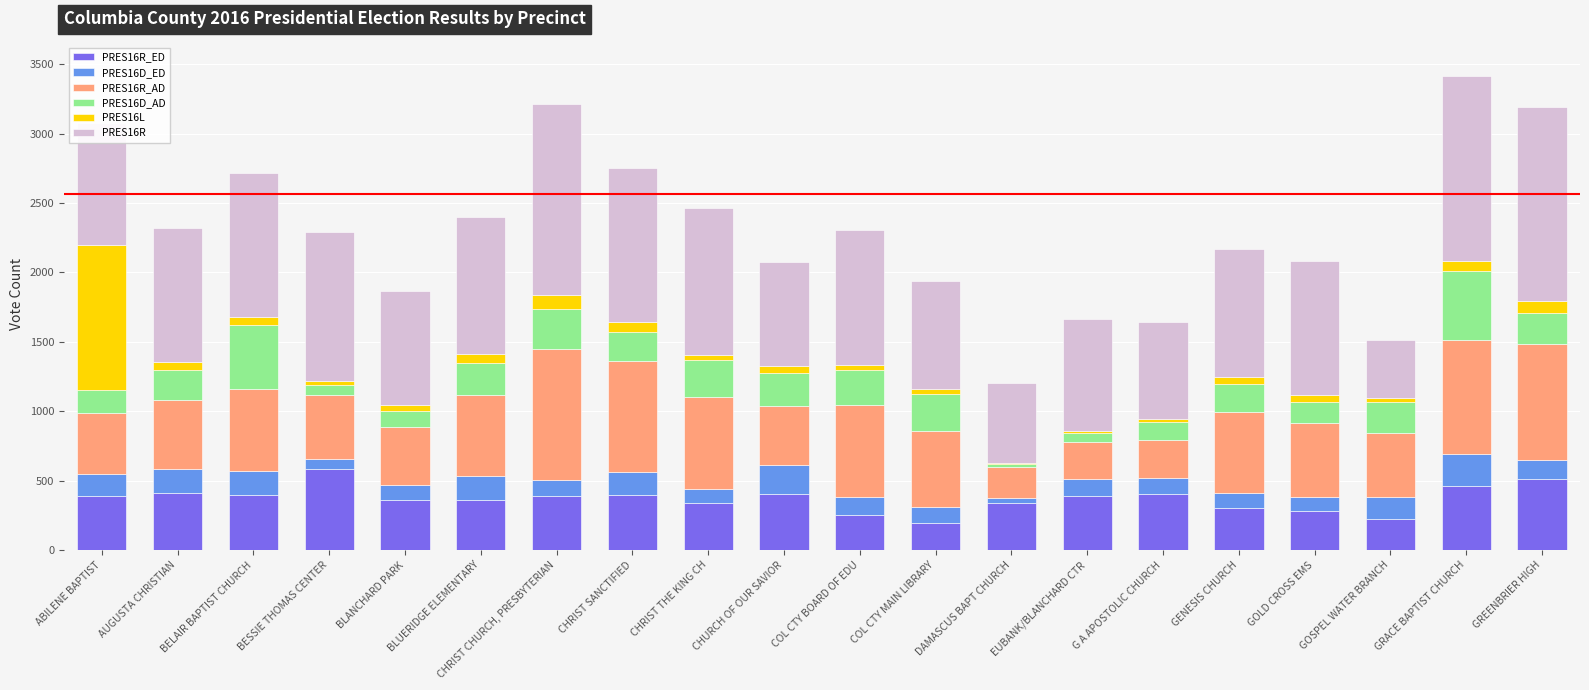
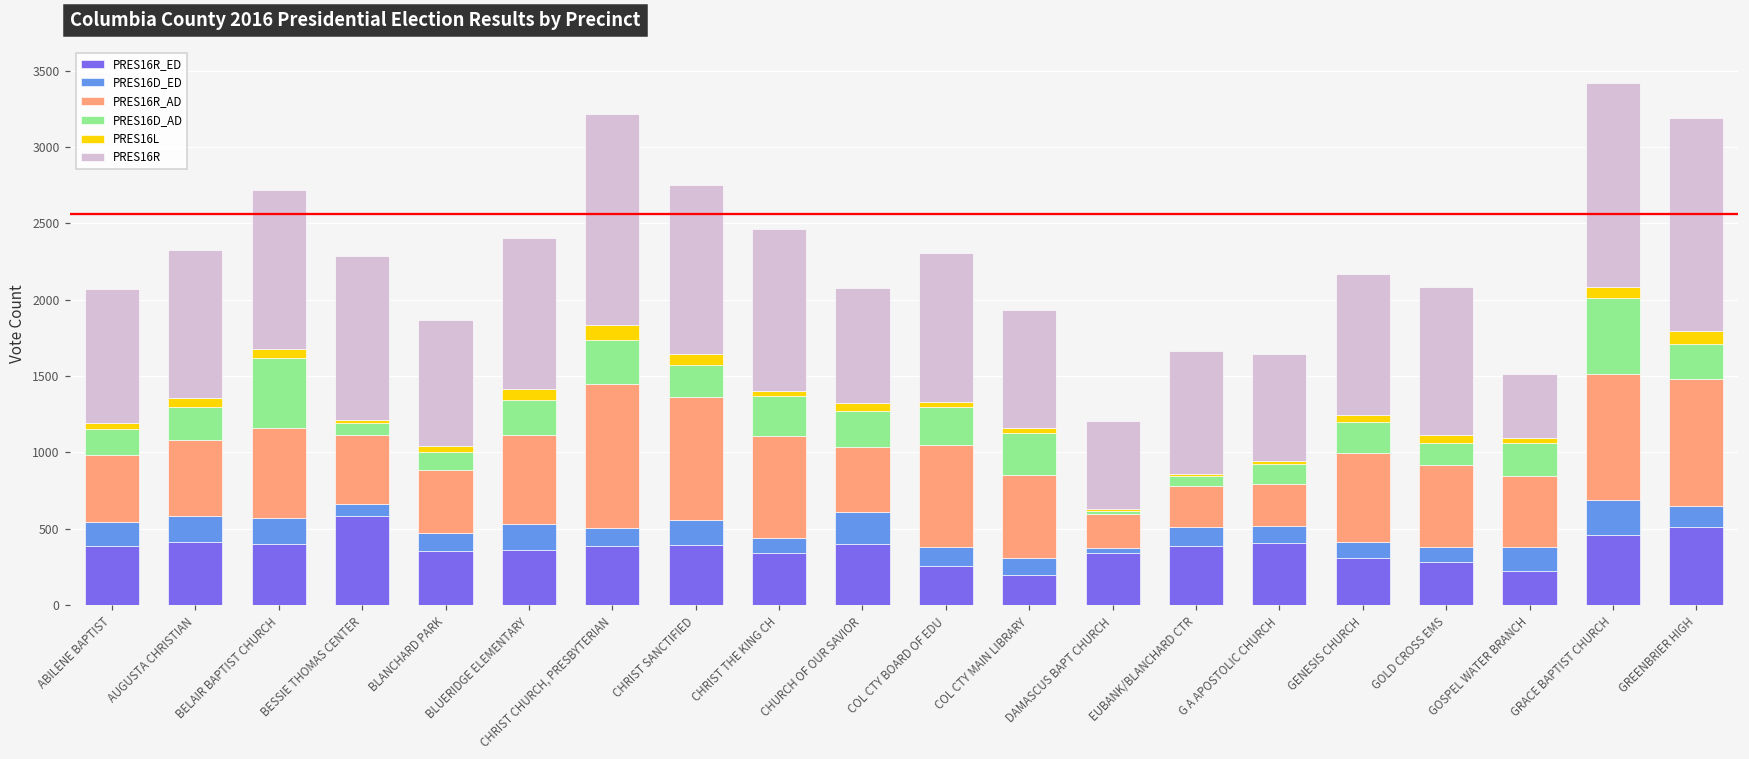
PRES16L, ABILENE BAPTIST: 1050 -> 40
